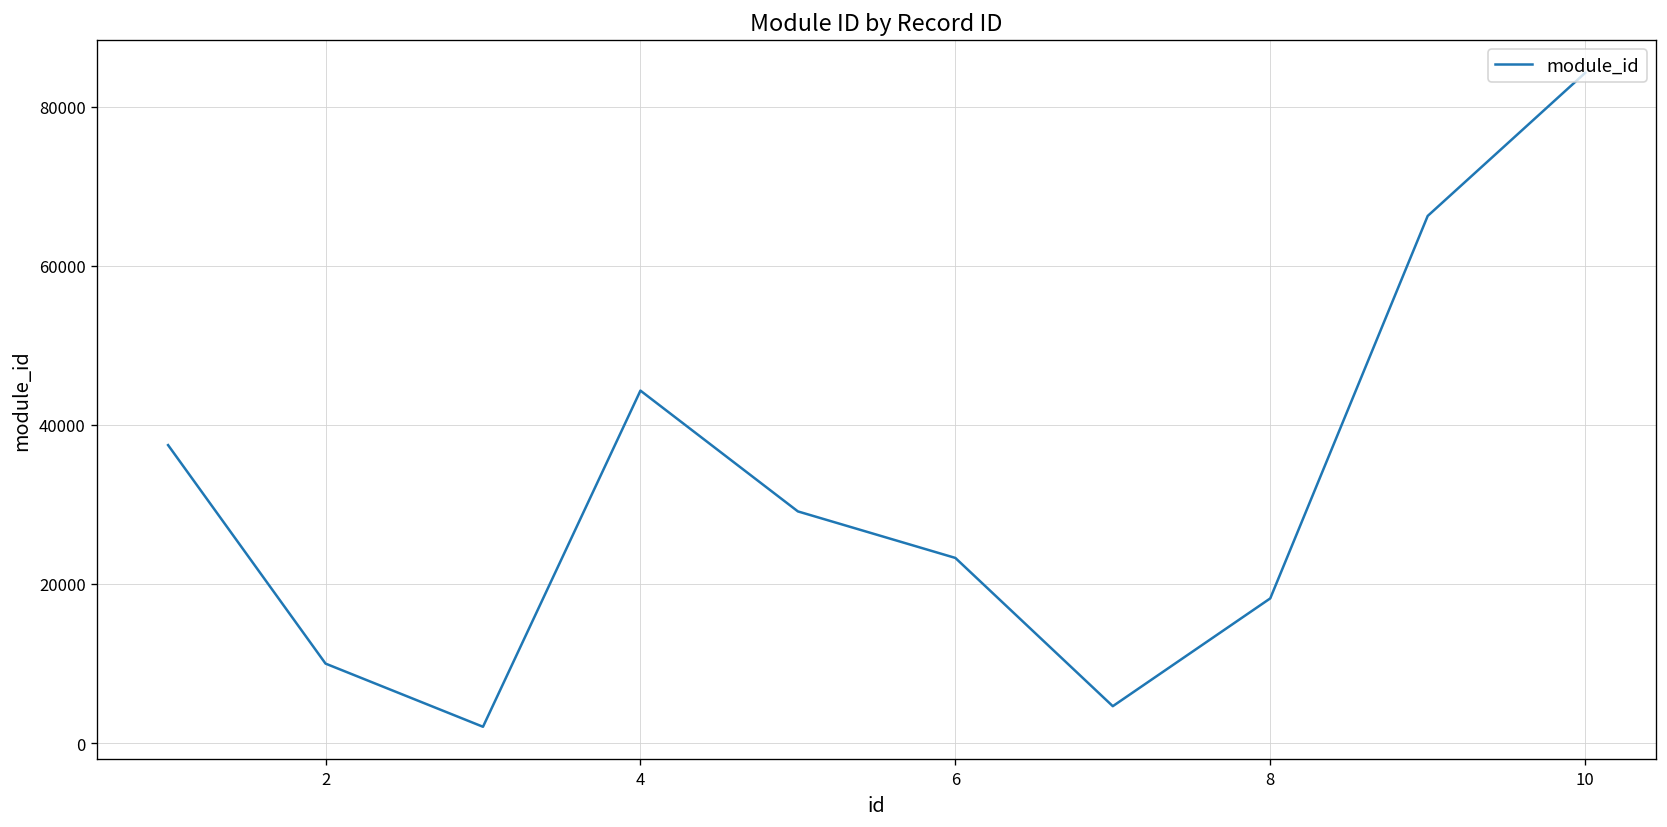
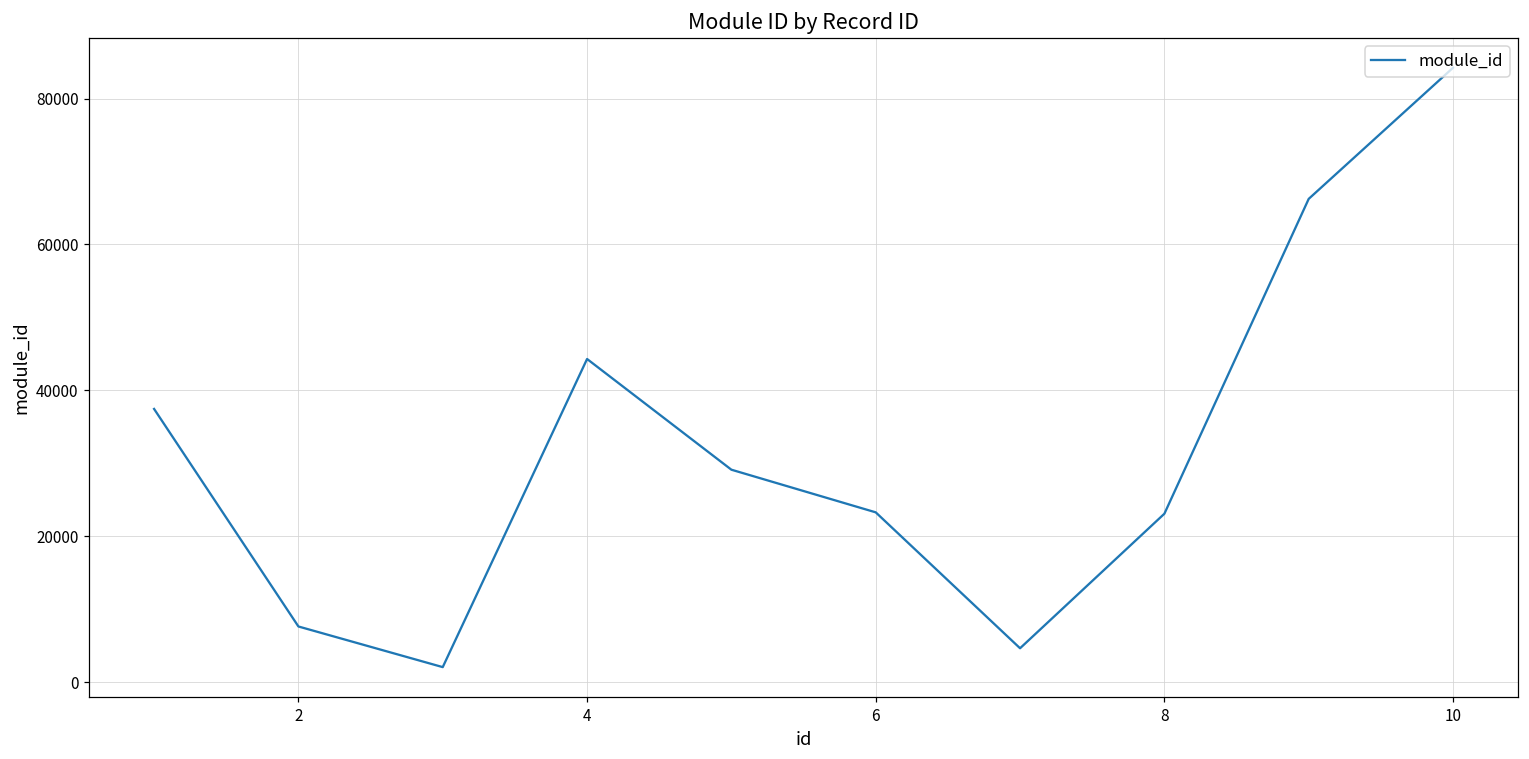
2: 10000 -> 8000
8: 18000 -> 23000
